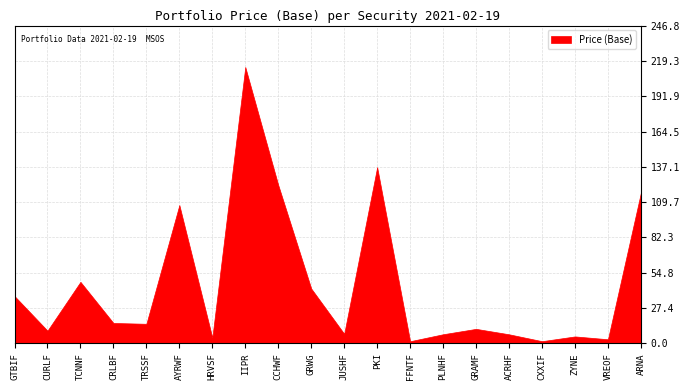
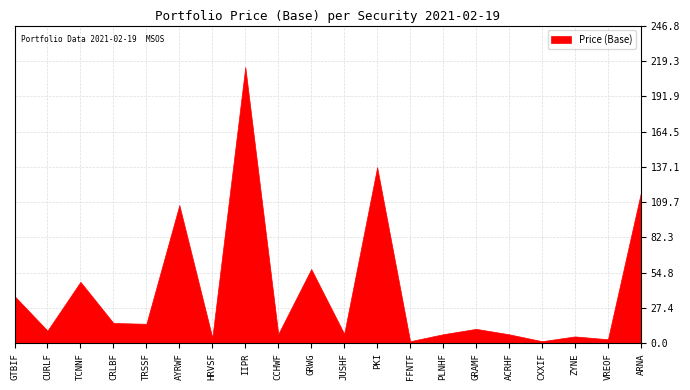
CCHWF: 123 -> 7
GRWG: 43 -> 58
